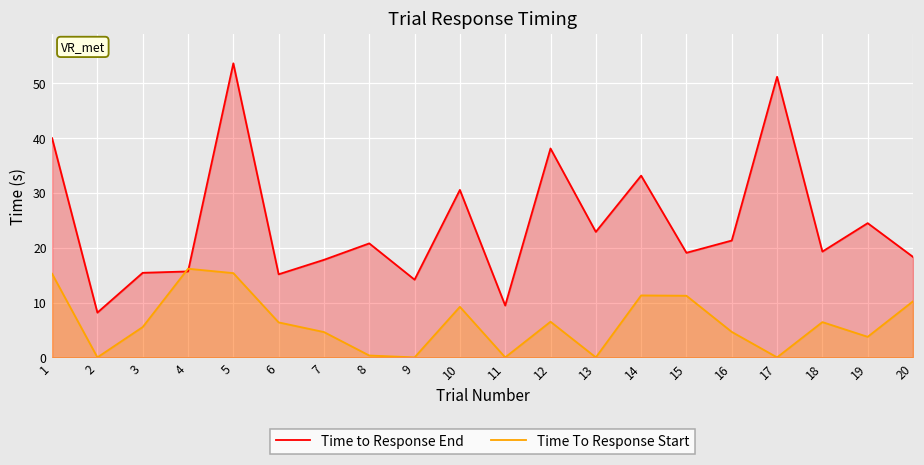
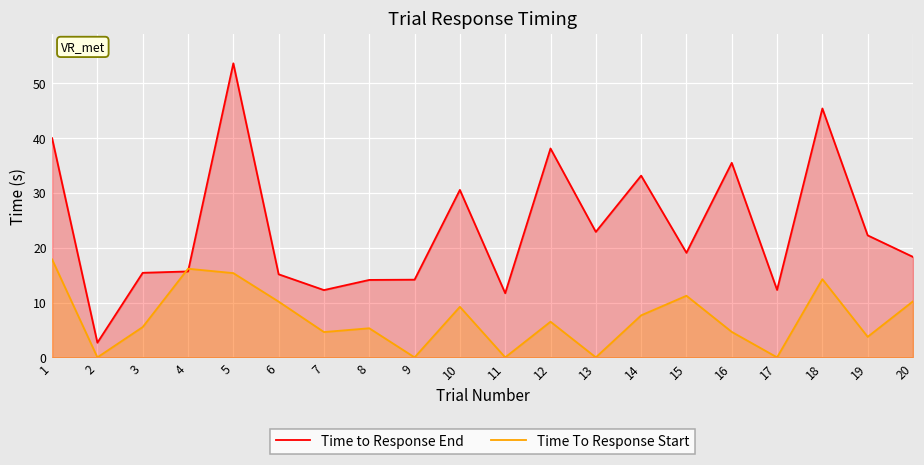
Time To Response Start, 1: 15 -> 18
Time to Response End, 2: 8 -> 3
Time To Response Start, 6: 6 -> 10
Time to Response End, 7: 18 -> 12
Time to Response End, 8: 21 -> 14
Time To Response Start, 8: 0 -> 5
Time to Response End, 11: 9 -> 12
Time To Response Start, 14: 11 -> 8
Time to Response End, 16: 21 -> 35
Time to Response End, 17: 51 -> 12
Time to Response End, 18: 19 -> 45
Time To Response Start, 18: 6 -> 14
Time to Response End, 19: 24 -> 22
